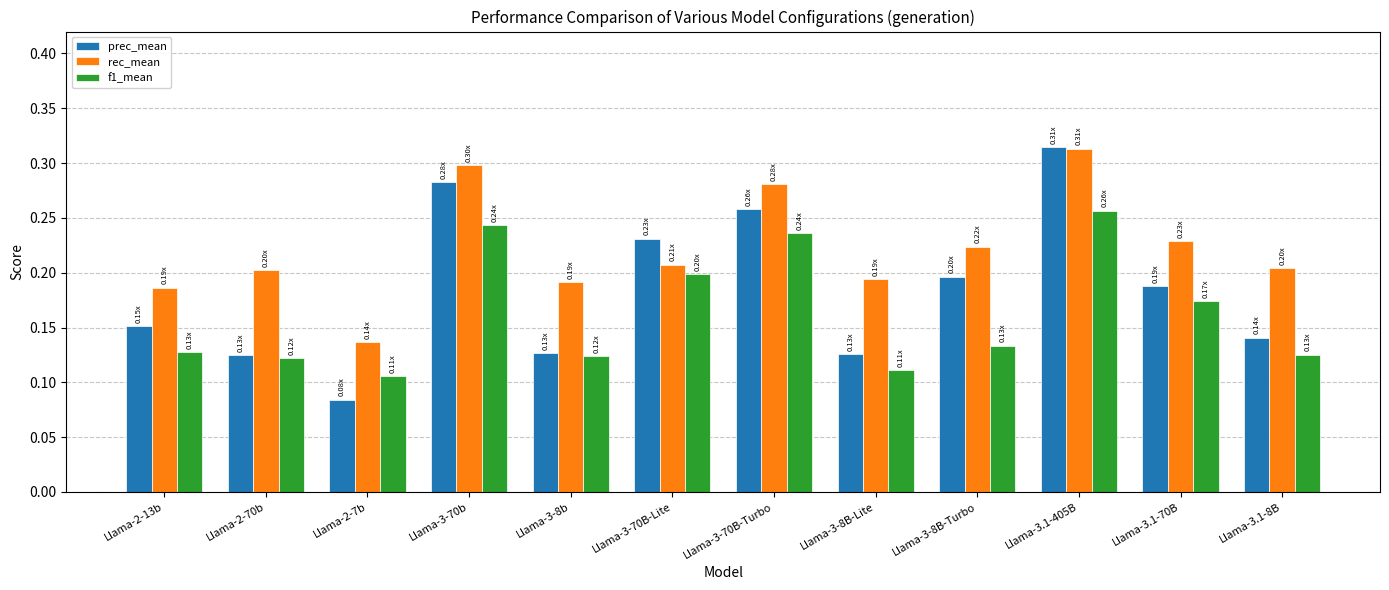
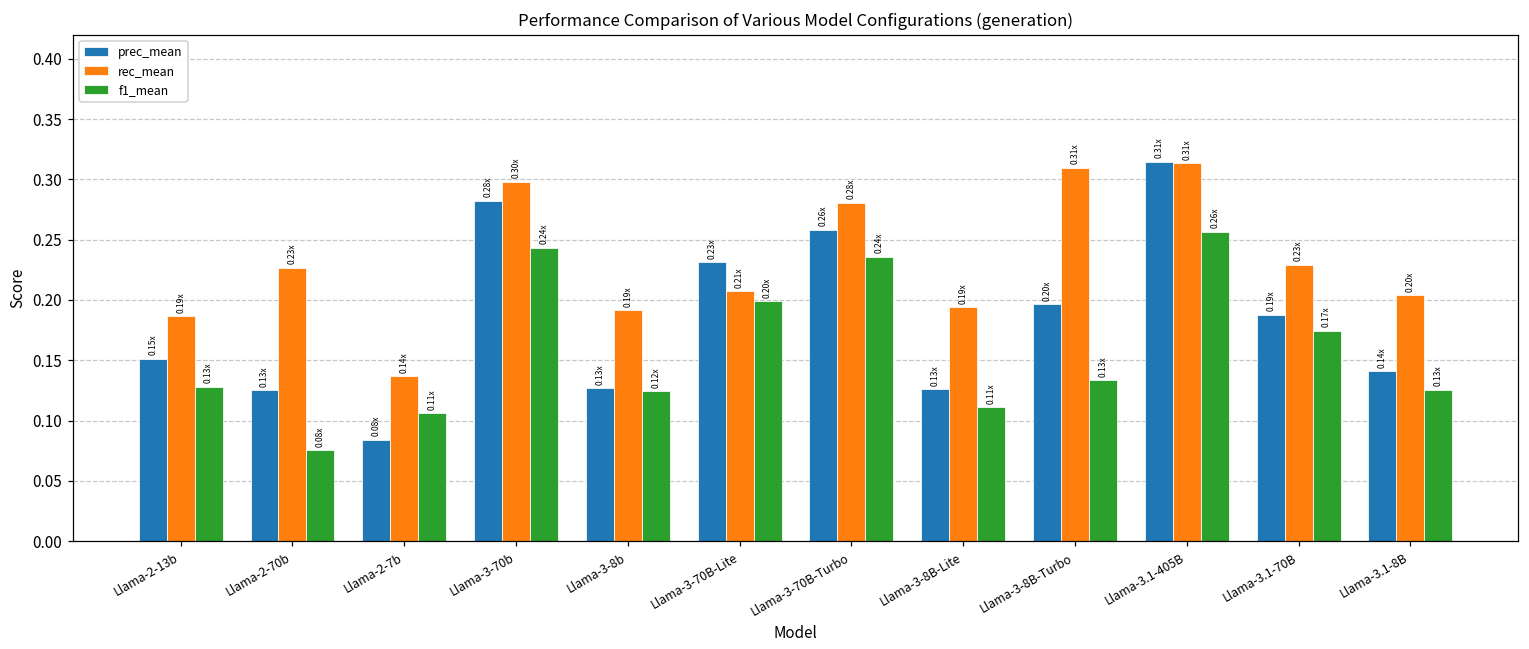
rec_mean, Llama-2-70b: 0.20x -> 0.23x
f1_mean, Llama-2-70b: 0.12x -> 0.08x
rec_mean, Llama-3-8B-Turbo: 0.22x -> 0.31x
